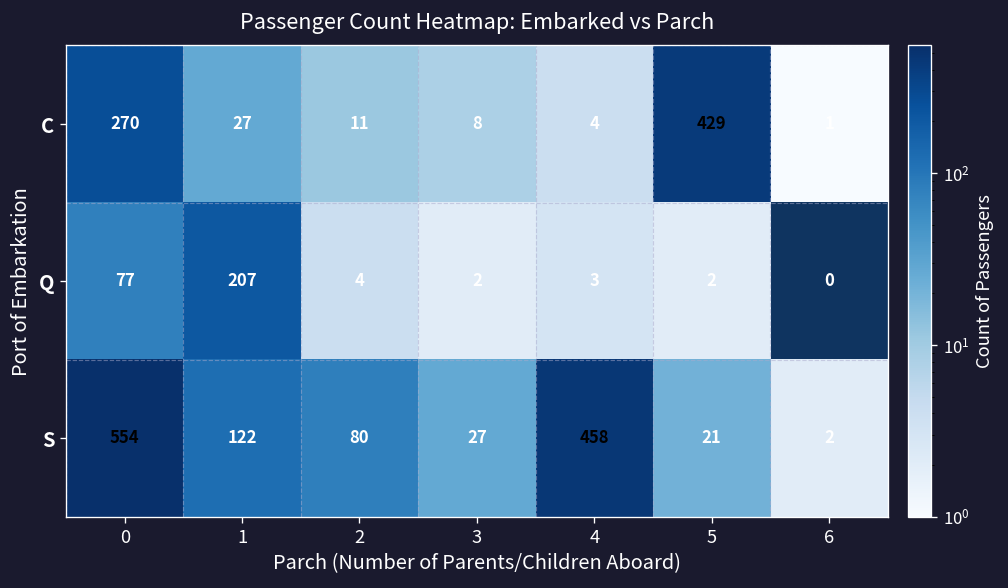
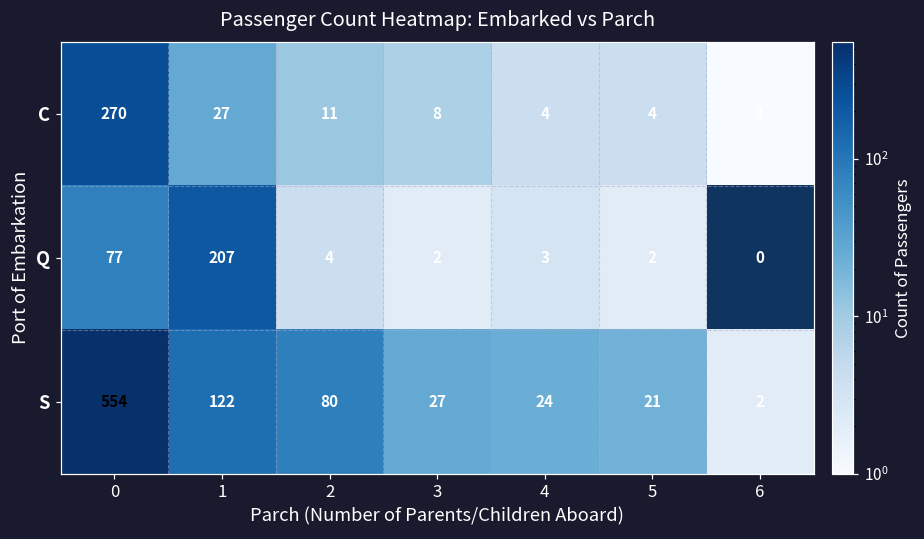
C, 5: 429 -> 4
S, 4: 458 -> 24
